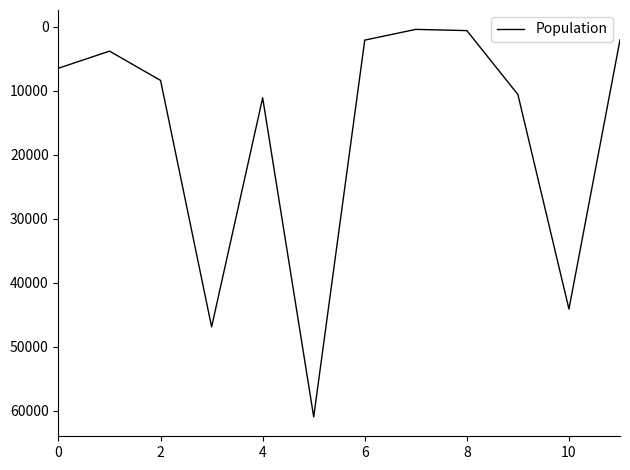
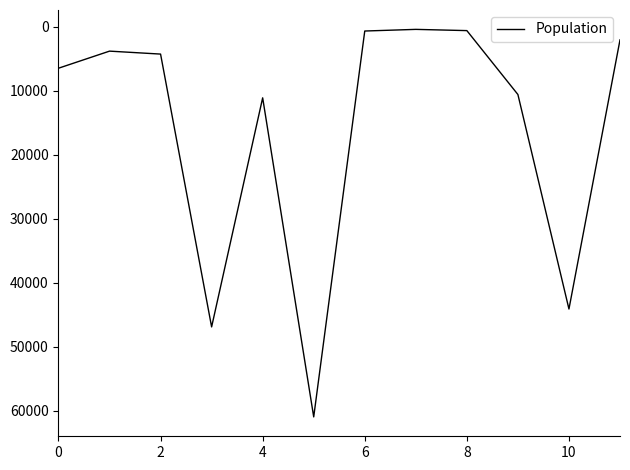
2: 8000 -> 4000
6: 2000 -> 1000
